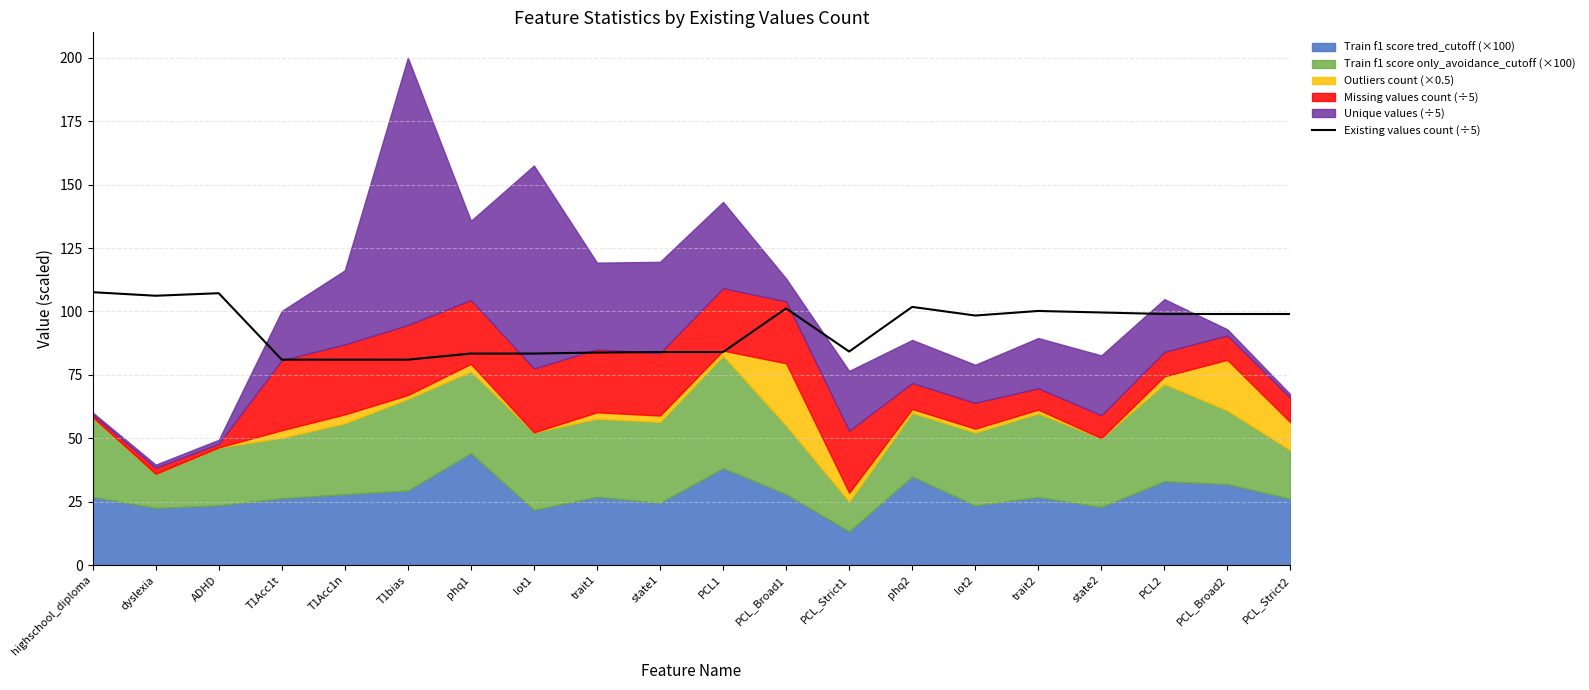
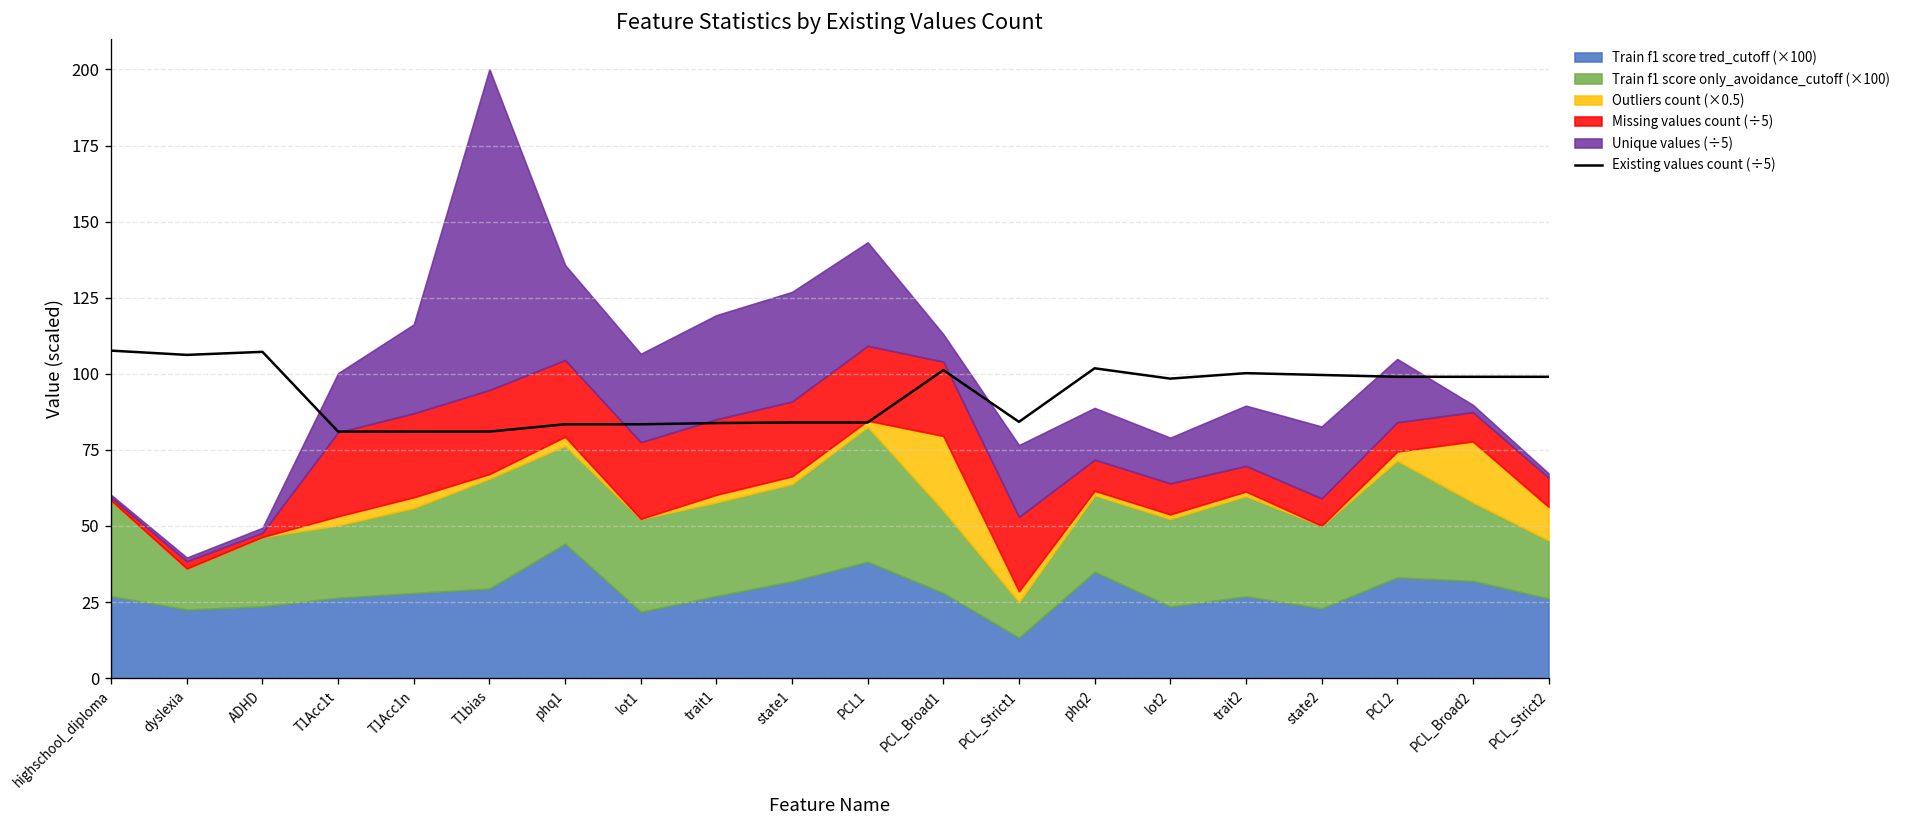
Unique values (÷5), lot1: 80 -> 29
Train f1 score tred_cutoff (×100), state1: 25 -> 32
Train f1 score only_avoidance_cutoff (×100), PCL_Broad2: 29 -> 26
